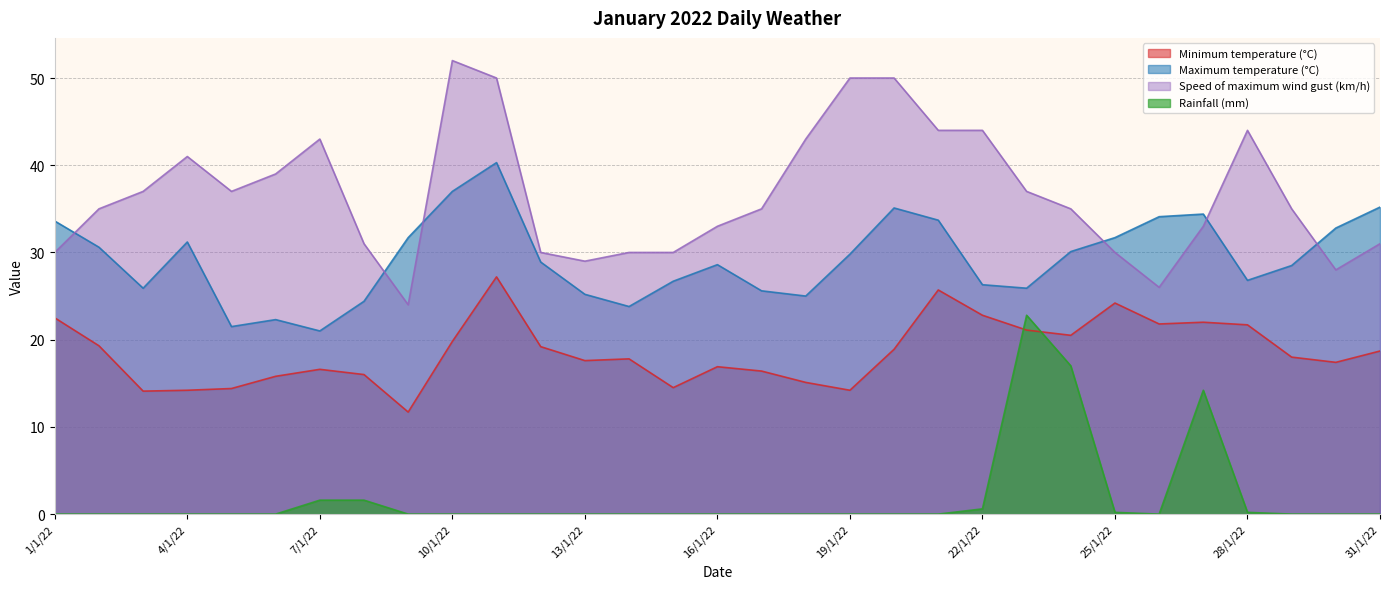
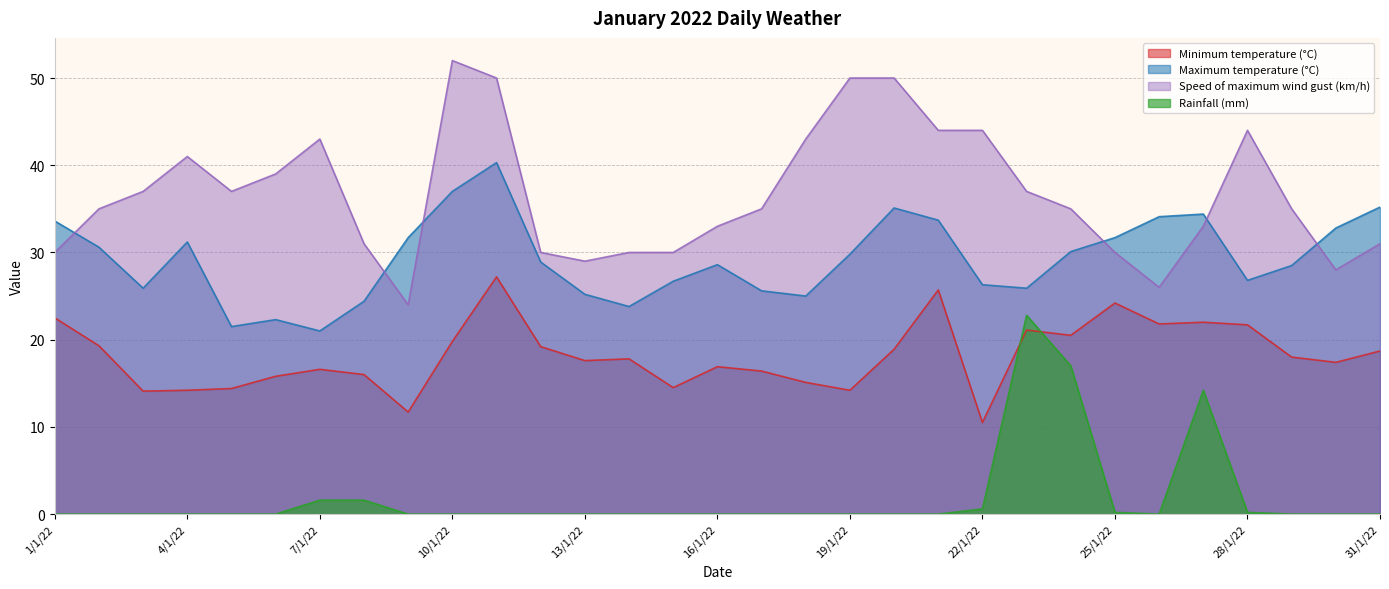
Minimum temperature (°C), 22/1/22: 23 -> 11
